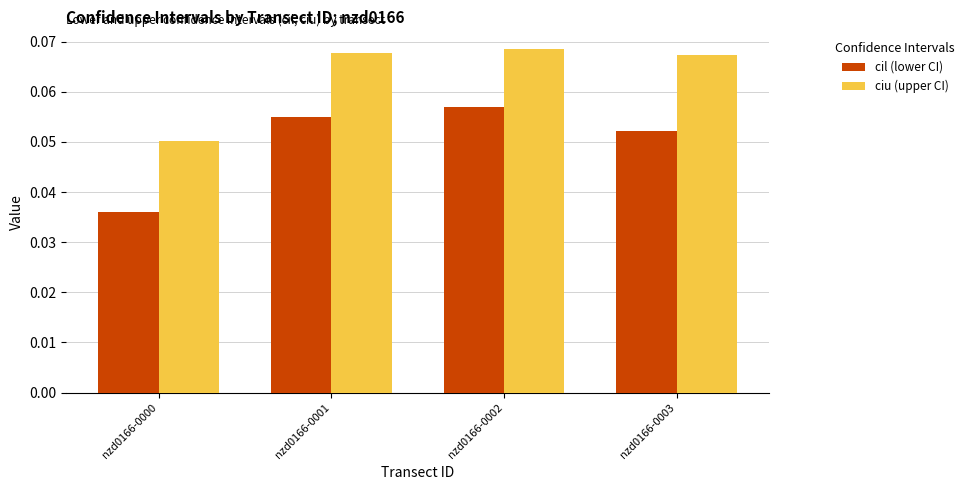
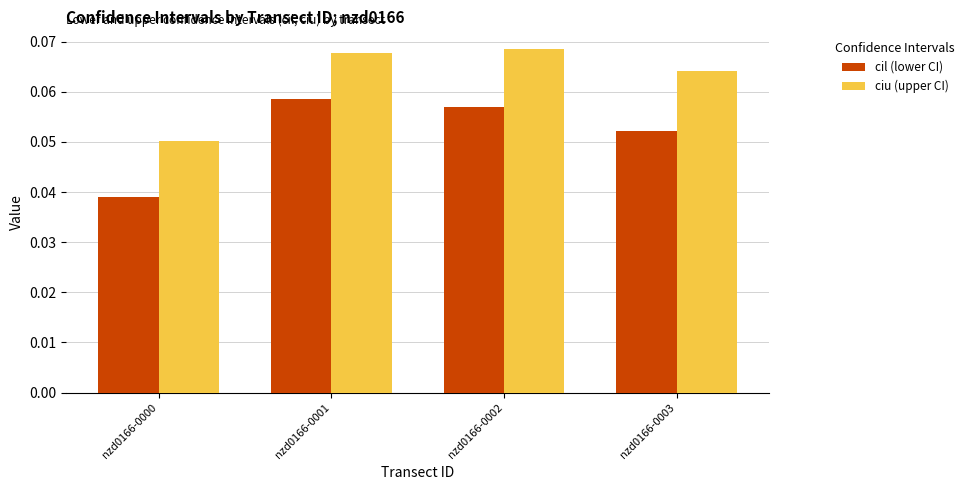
cil (lower CI), nzd0166-0000: 0.036 -> 0.039
cil (lower CI), nzd0166-0001: 0.055 -> 0.059
ciu (upper CI), nzd0166-0003: 0.067 -> 0.064
